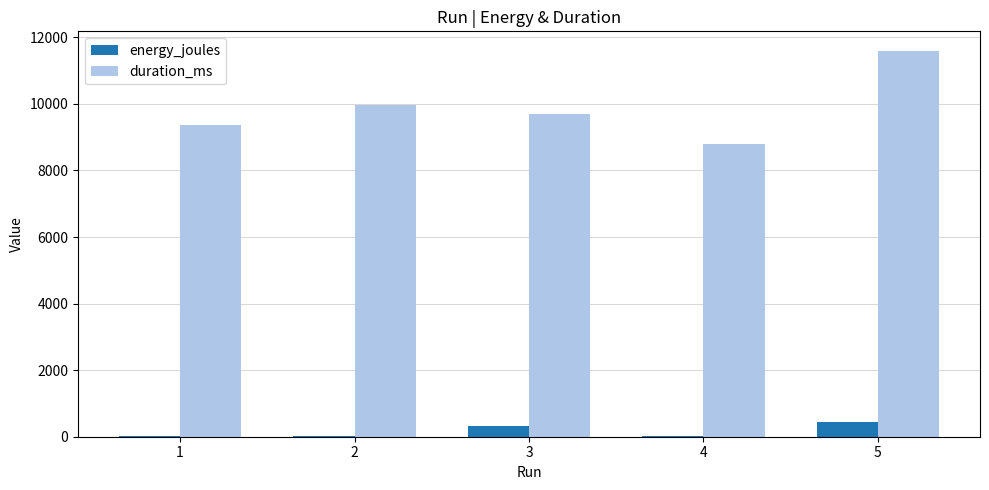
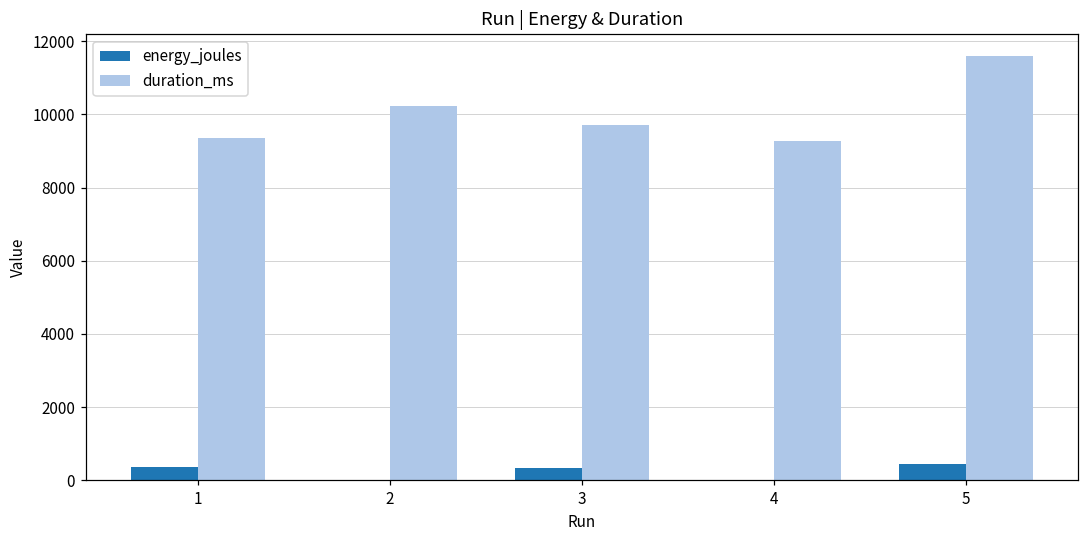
energy_joules, 1: 0 -> 400
duration_ms, 2: 10000 -> 10200
duration_ms, 4: 8800 -> 9300
